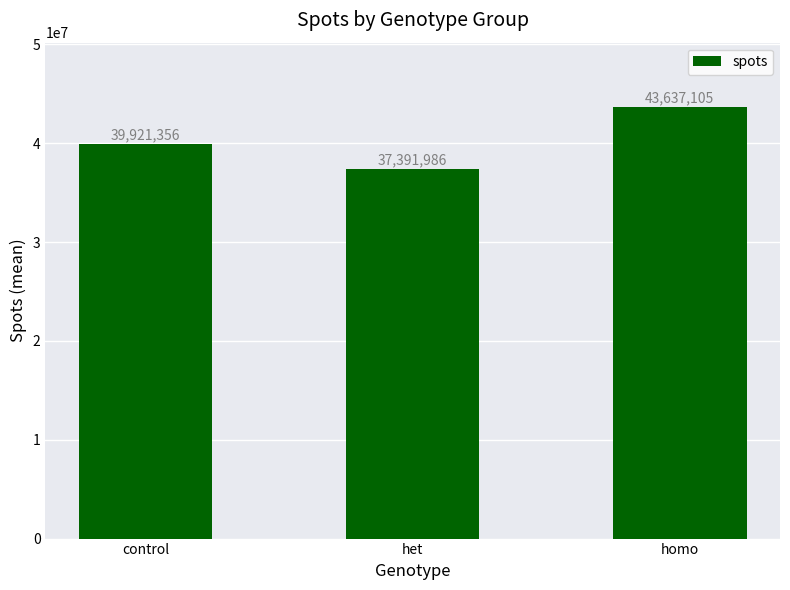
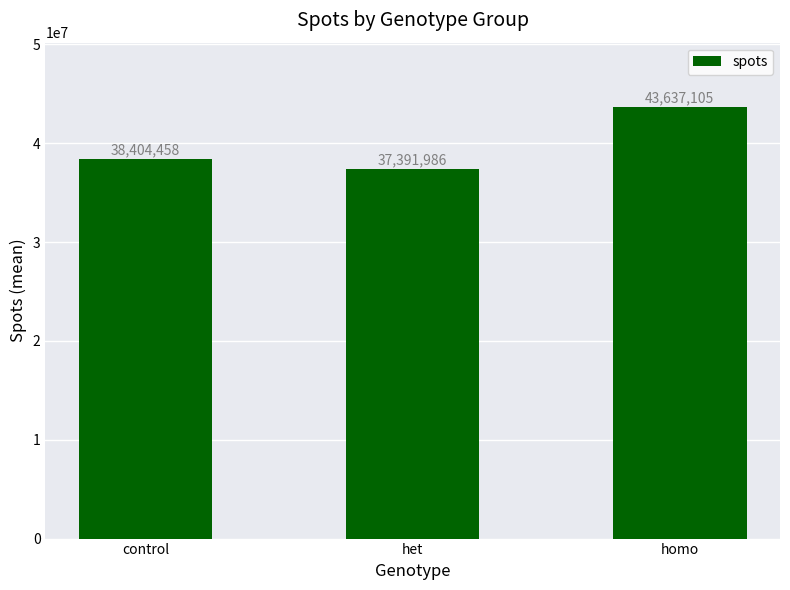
control: 39,921,356 -> 38,404,458
